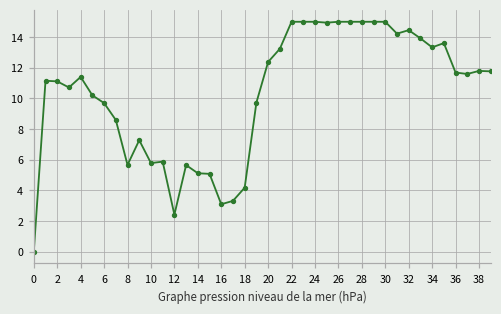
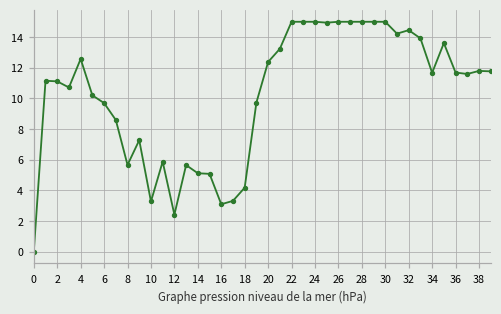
4: 11.4 -> 12.6
10: 5.8 -> 3.3
34: 13.3 -> 11.7
